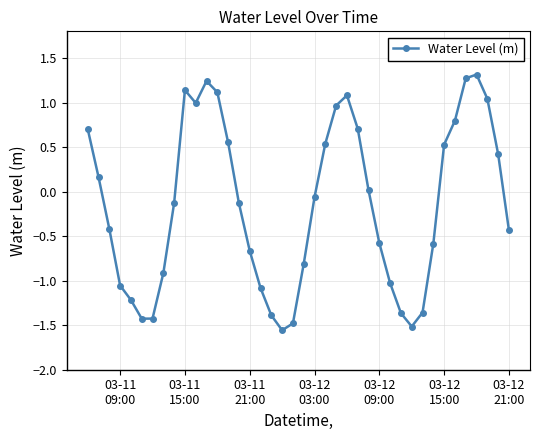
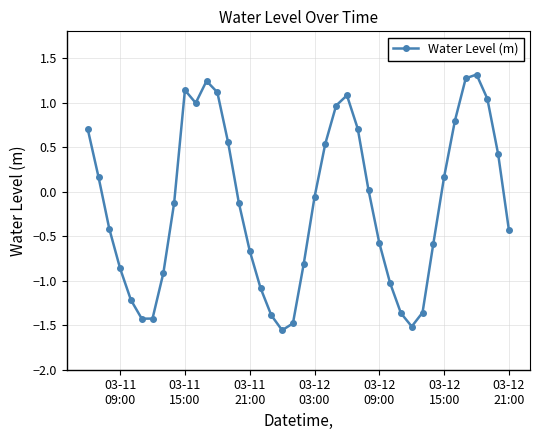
03-11 09:00: -1.1 -> -0.9
03-12 15:00: 0.5 -> 0.2
